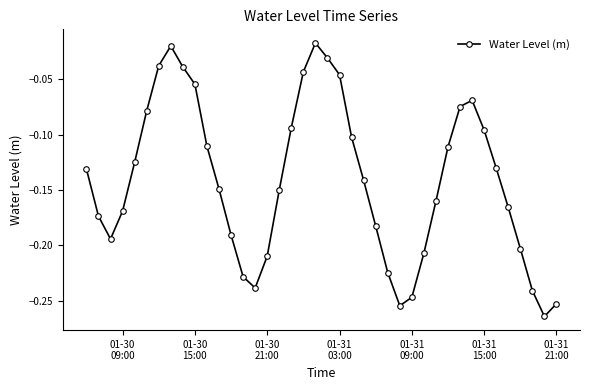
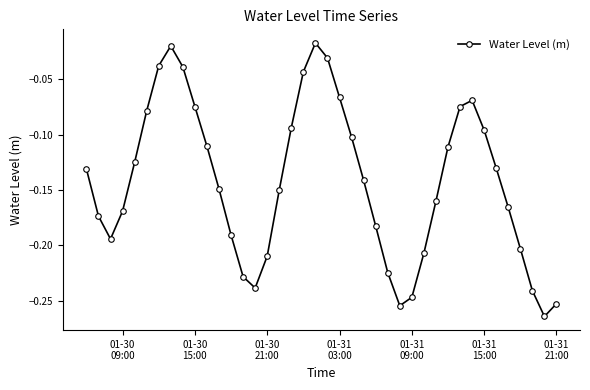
01-30 15:00: -0.054 -> -0.074
01-31 03:00: -0.046 -> -0.066
